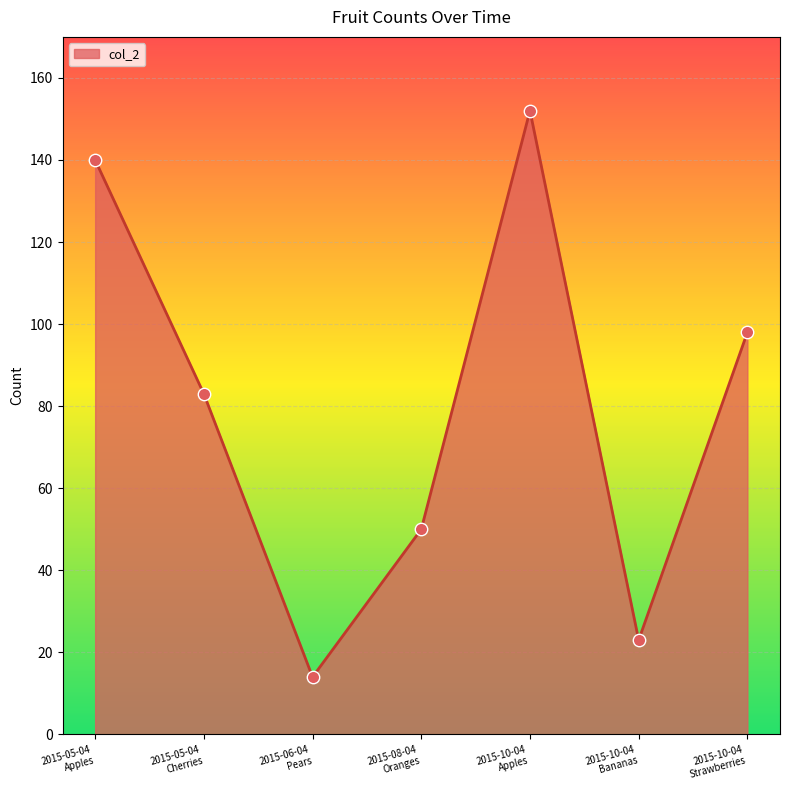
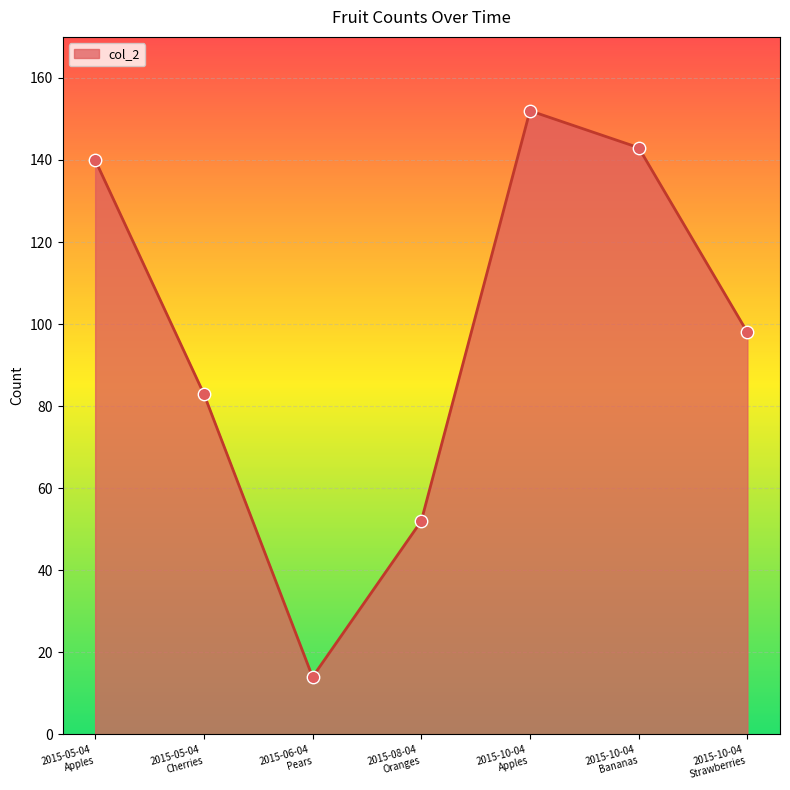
2015-08-04 Oranges: 50 -> 52
2015-10-04 Bananas: 23 -> 143
